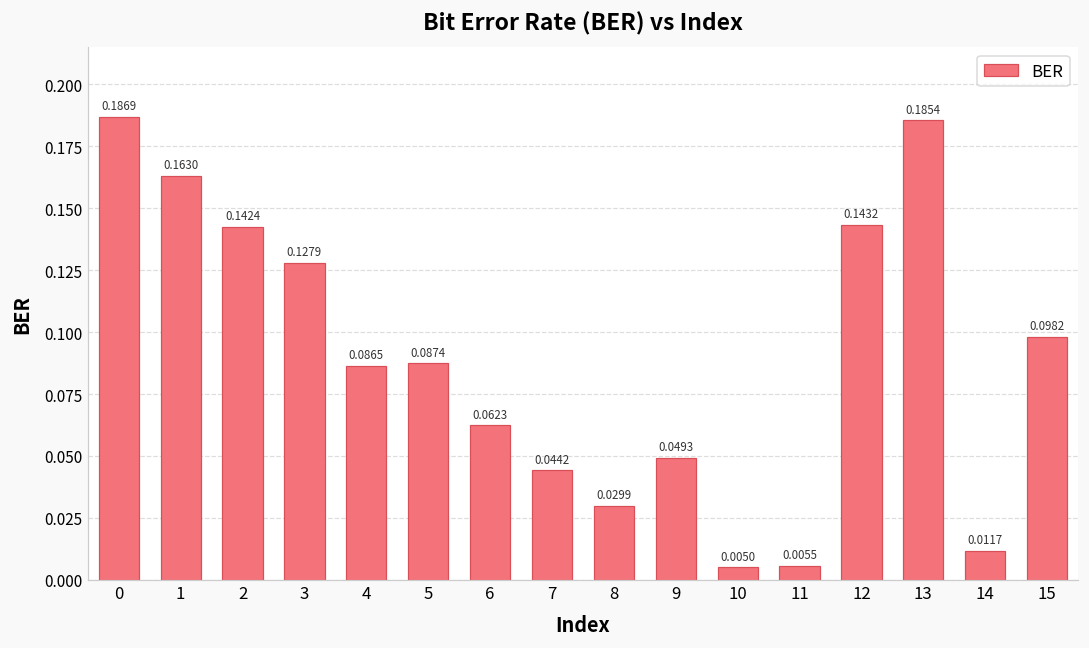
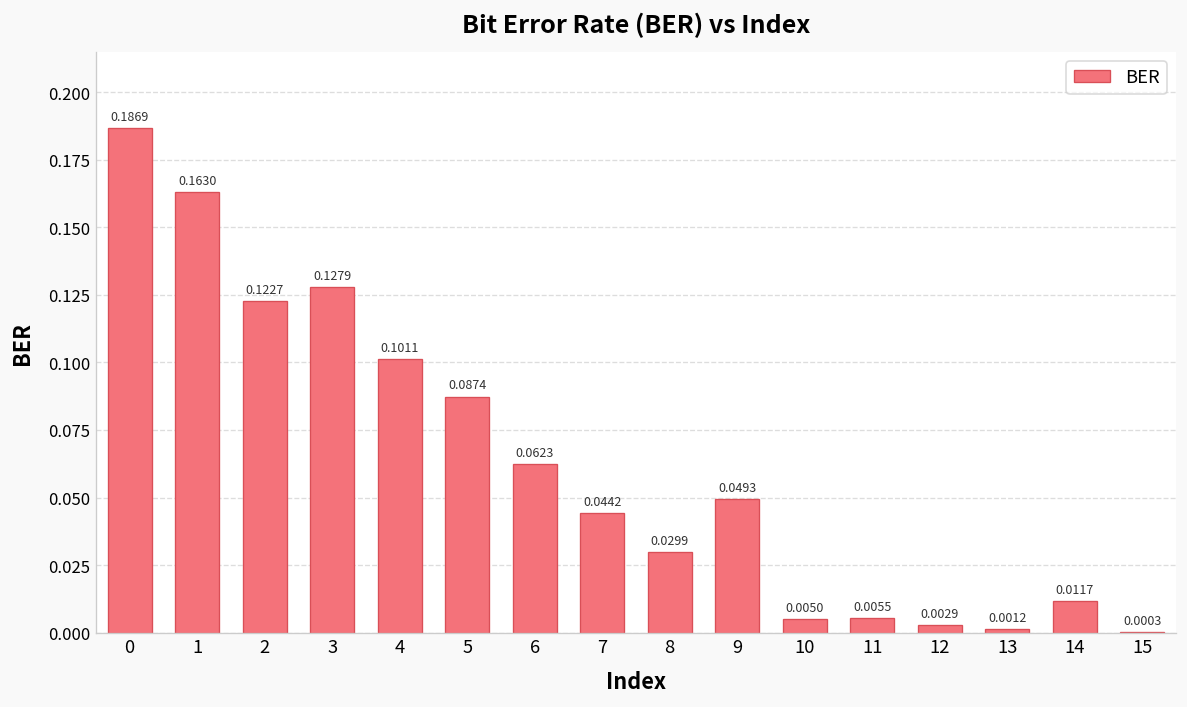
2: 0.1424 -> 0.1227
4: 0.0865 -> 0.1011
12: 0.1432 -> 0.0029
13: 0.1854 -> 0.0012
15: 0.0982 -> 0.0003
